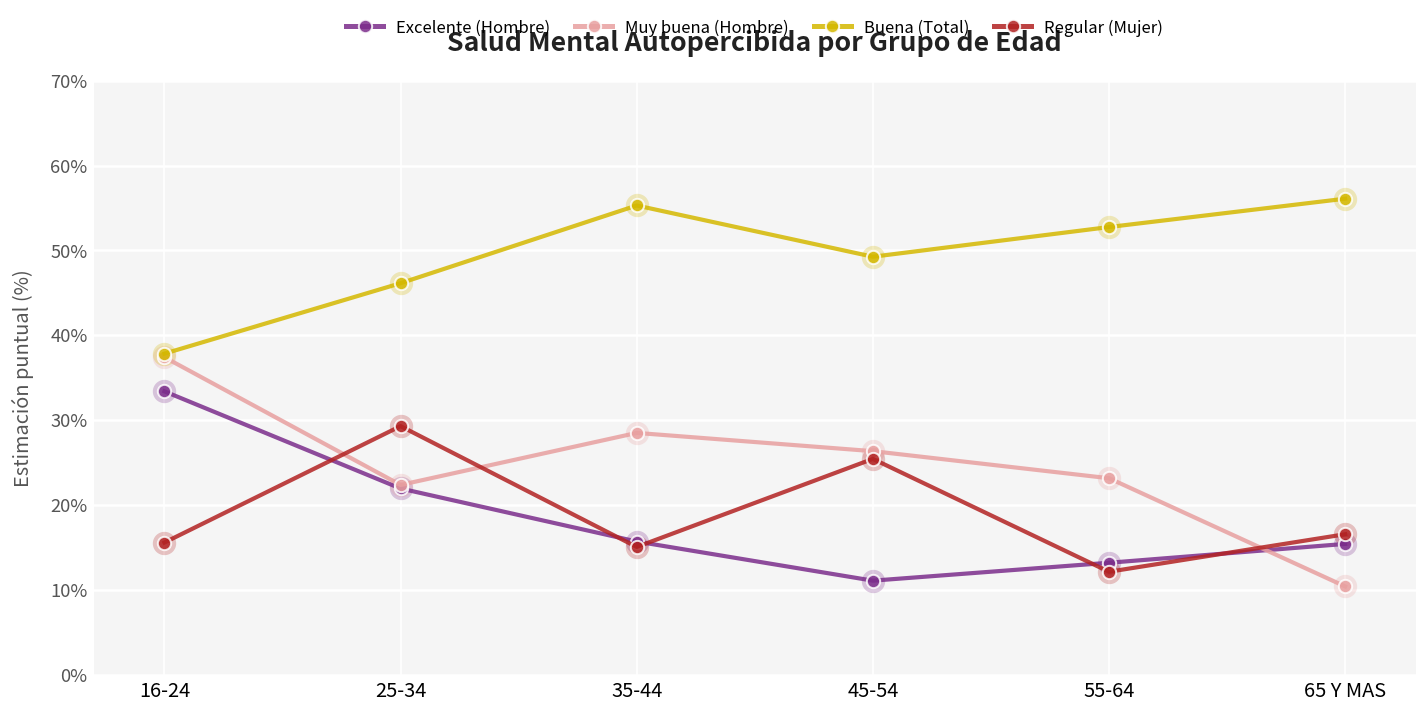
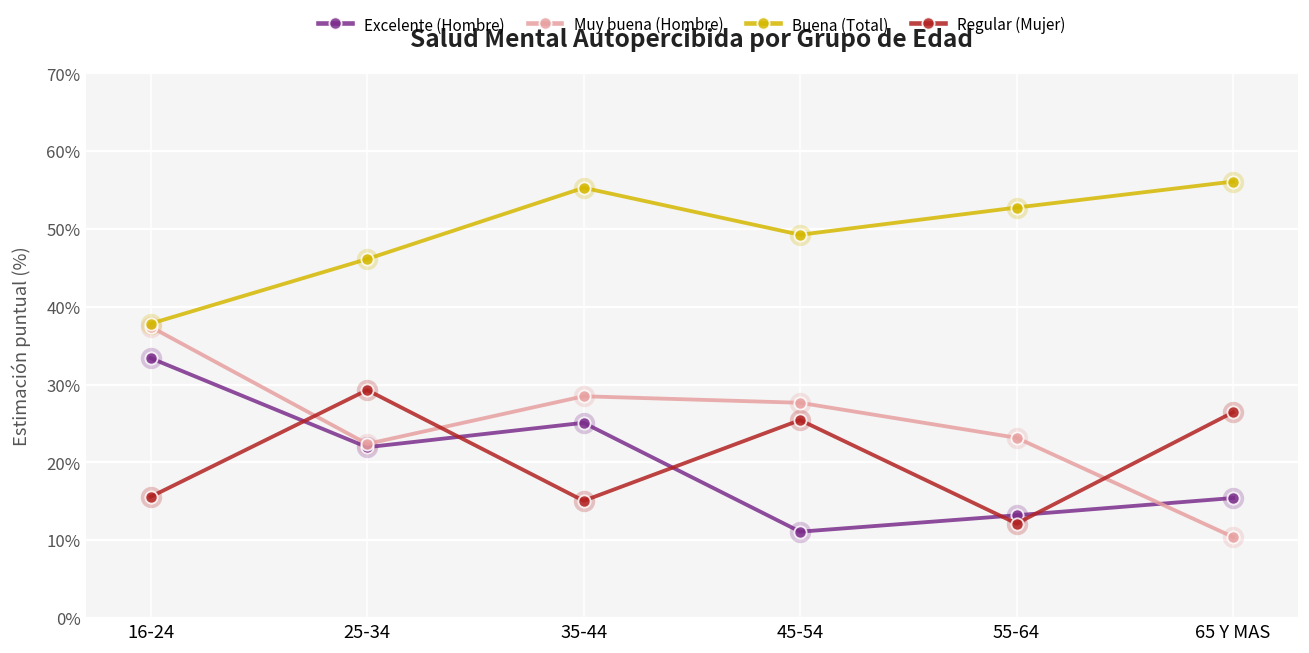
Excelente (Hombre), 35-44: 16% -> 25%
Muy buena (Hombre), 45-54: 26% -> 28%
Regular (Mujer), 65 Y MAS: 17% -> 26%
